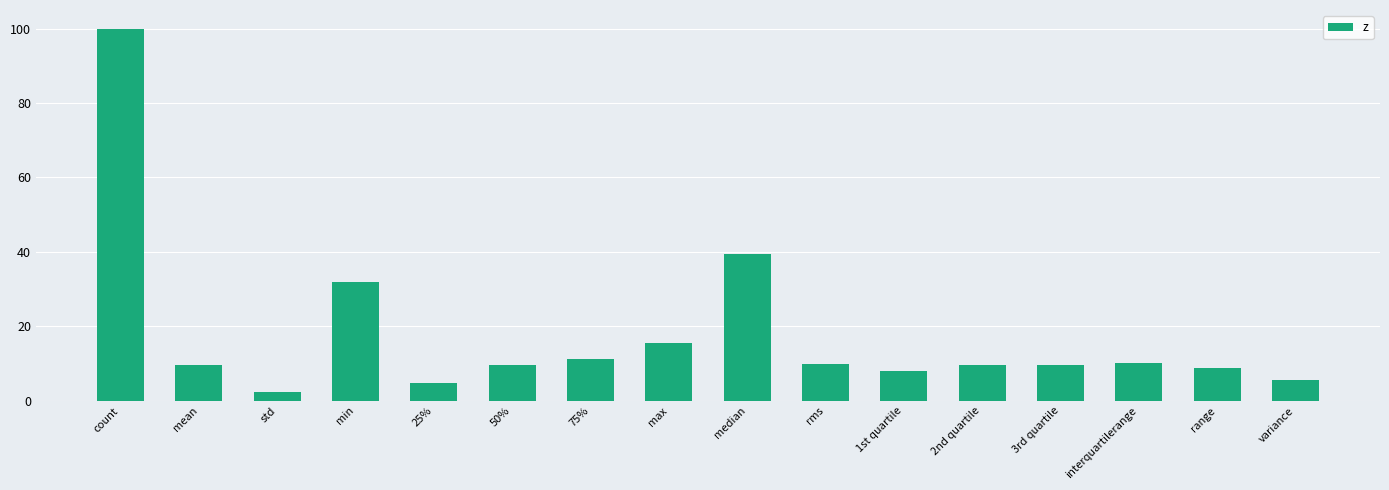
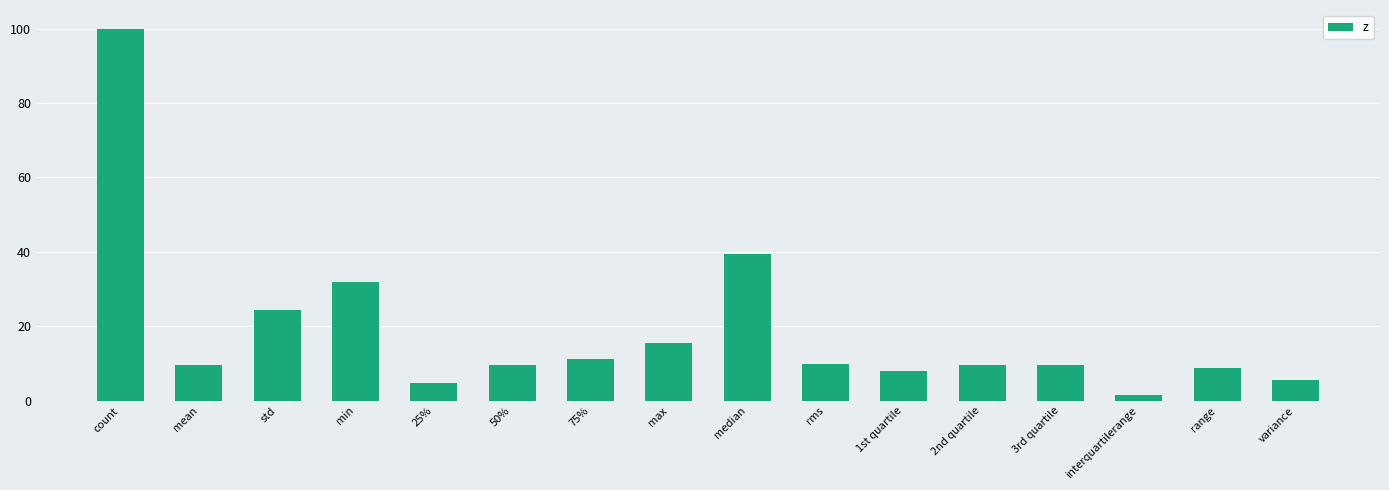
std: 2 -> 24
interquartilerange: 10 -> 2
